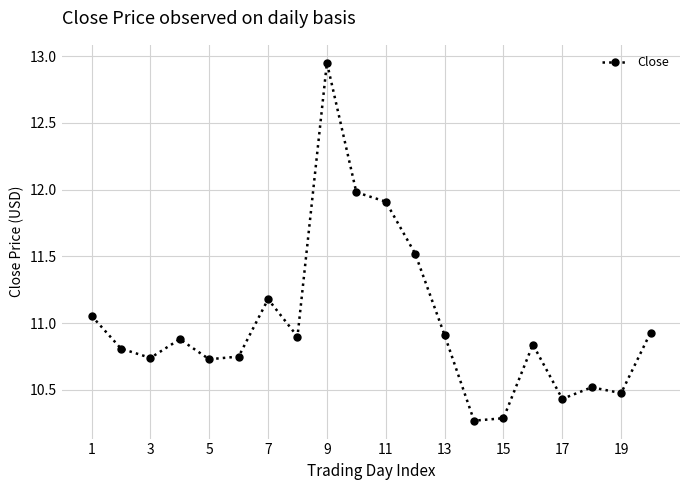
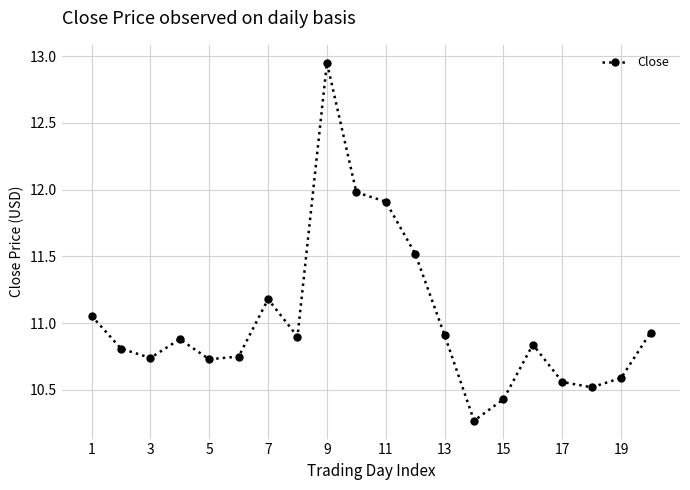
15: 10.29 -> 10.43
17: 10.43 -> 10.56
19: 10.48 -> 10.59
